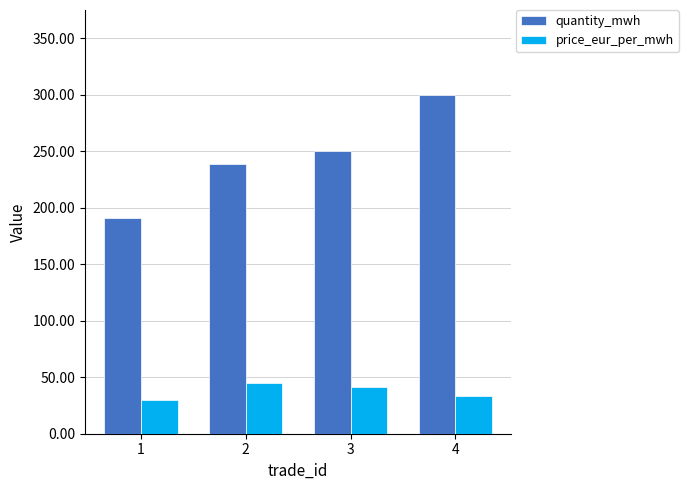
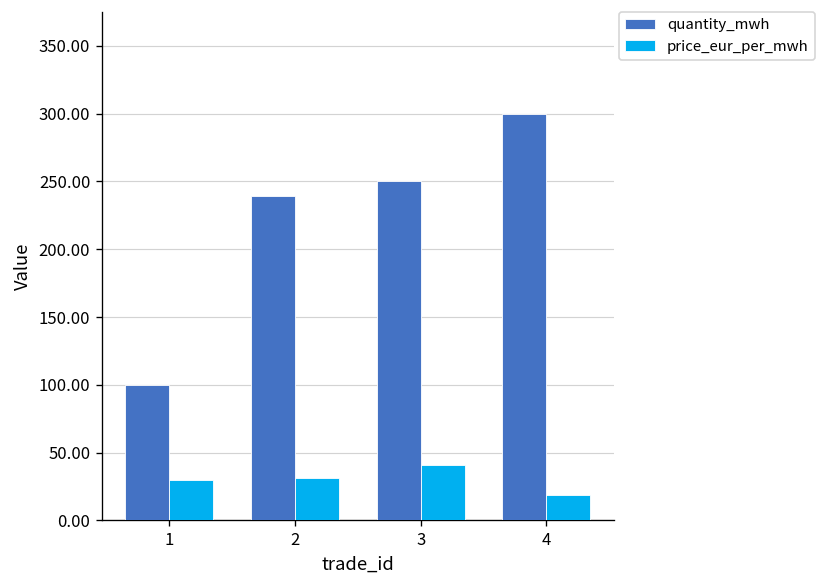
quantity_mwh, 1: 191 -> 100
price_eur_per_mwh, 2: 45 -> 31
price_eur_per_mwh, 4: 33 -> 19
